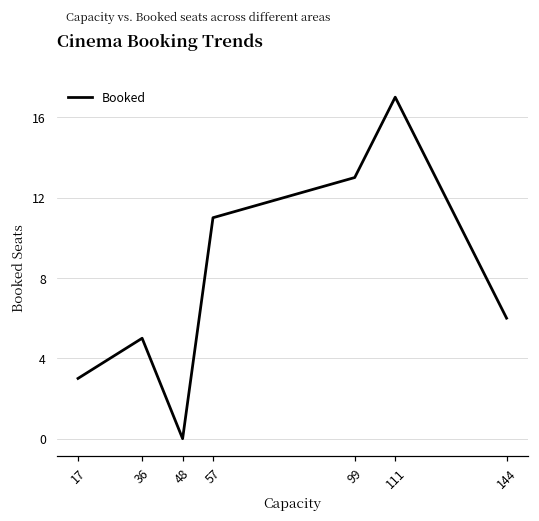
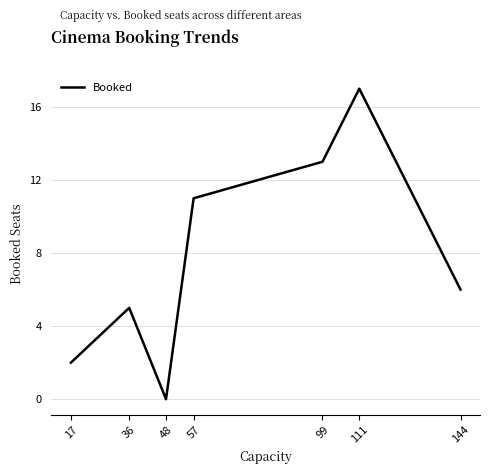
17: 3 -> 2
